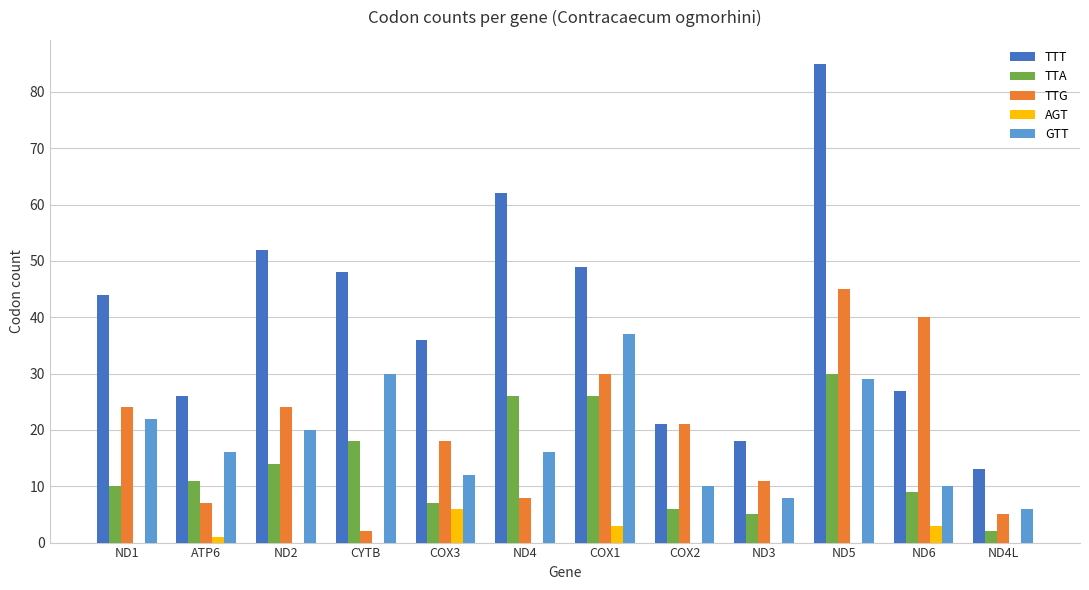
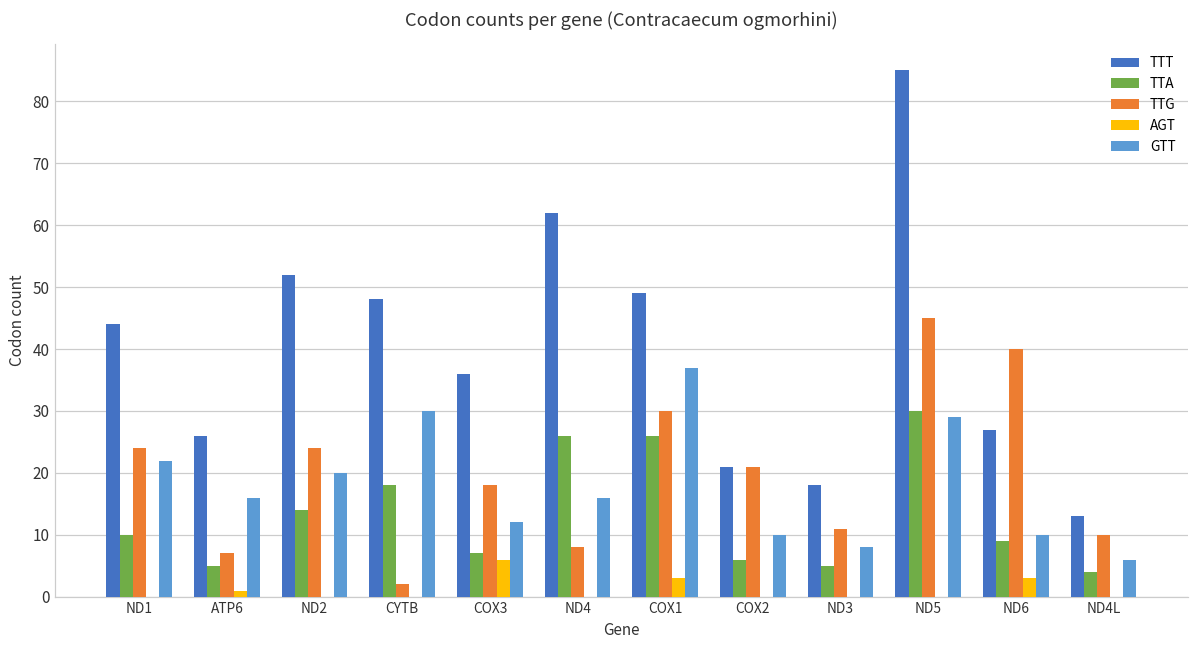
TTA, ATP6: 11 -> 5
TTA, ND4L: 2 -> 4
TTG, ND4L: 5 -> 10
